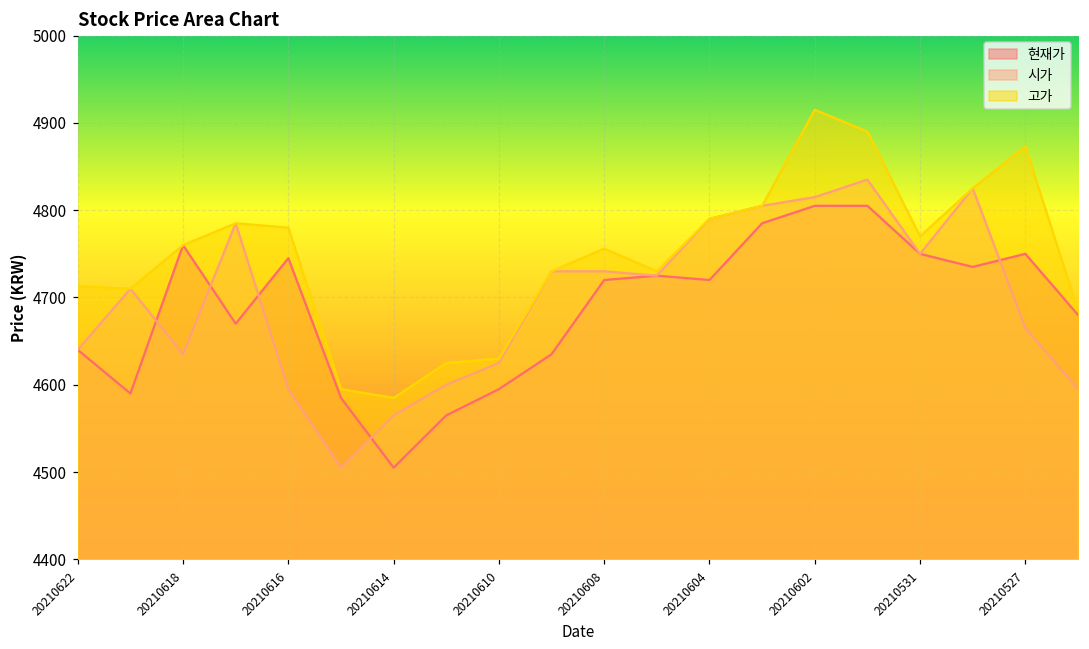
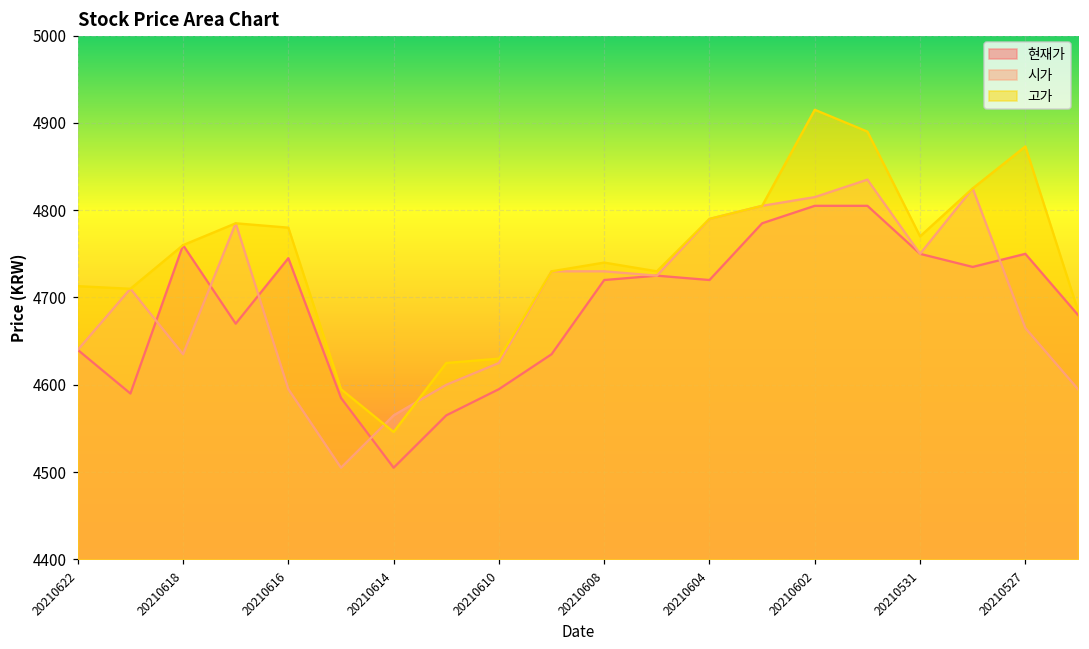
고가, 20210614: 4590 -> 4550
고가, 20210608: 4760 -> 4740
